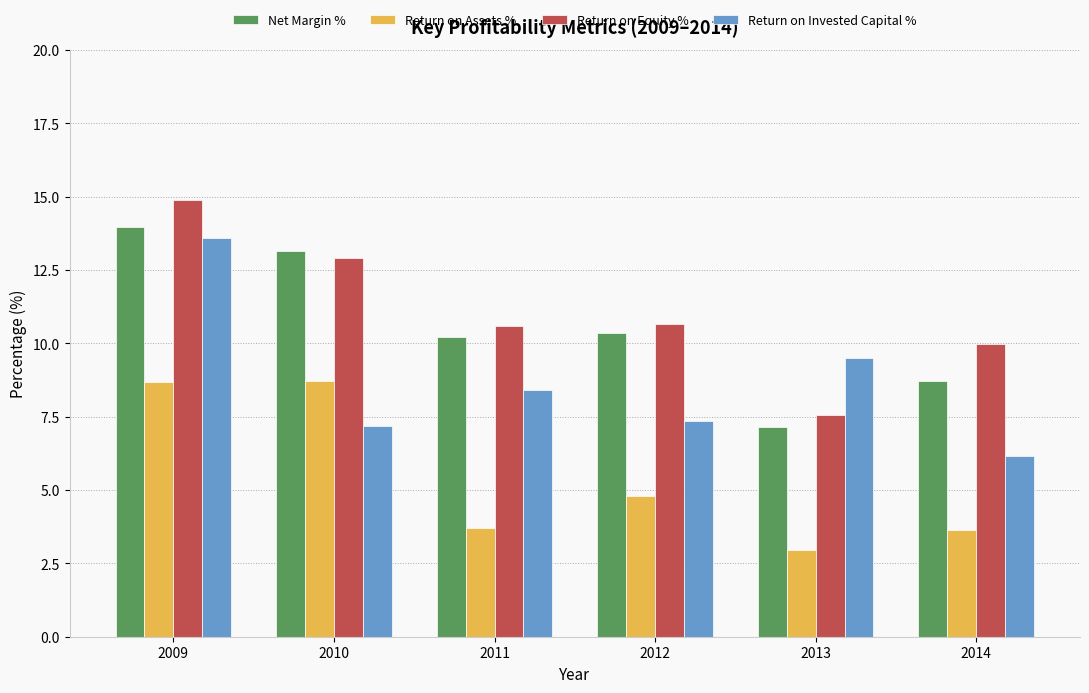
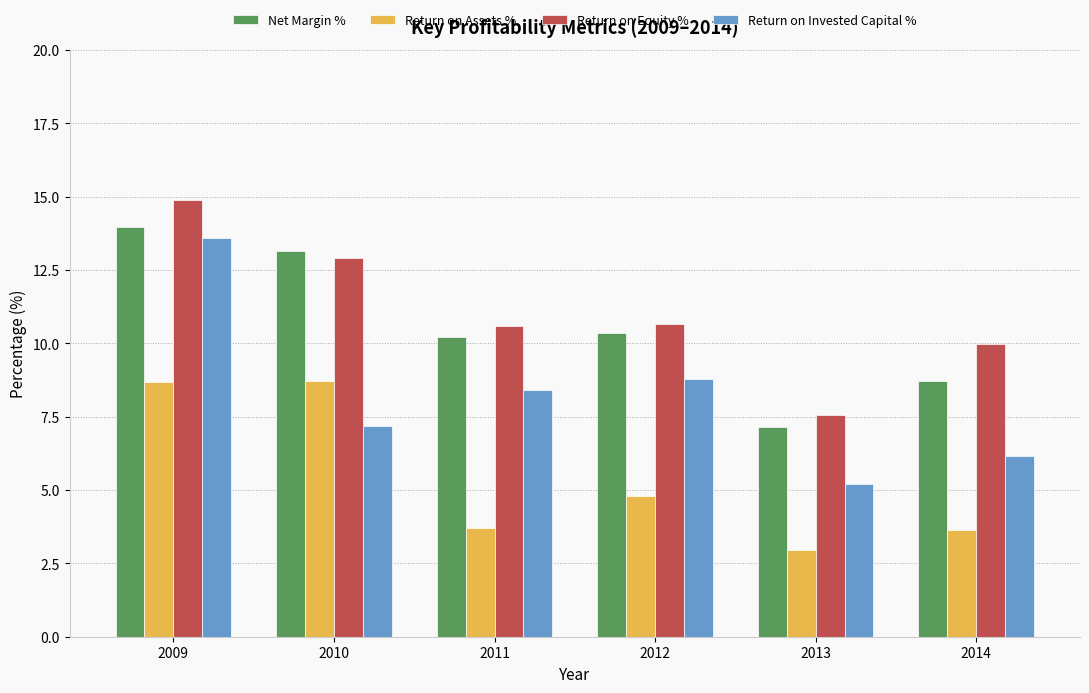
Return on Invested Capital %, 2012: 7.4 -> 8.8
Return on Invested Capital %, 2013: 9.5 -> 5.2
